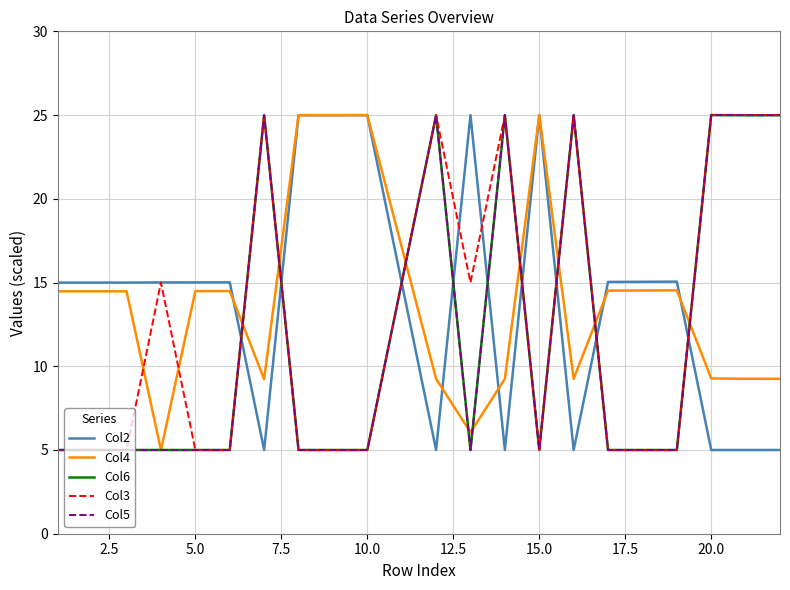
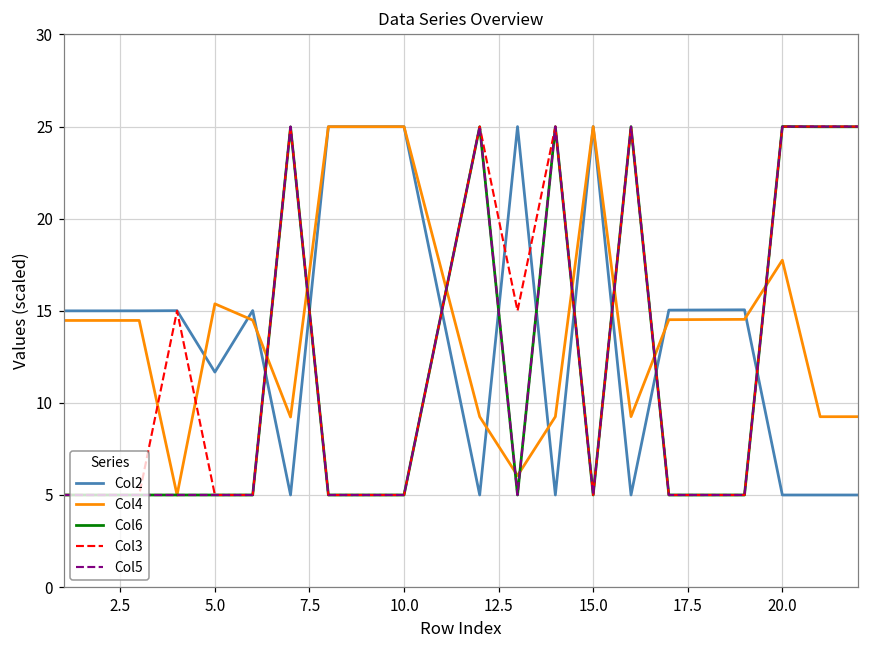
Col2, 5.0: 15.0 -> 11.7
Col4, 5.0: 14.5 -> 15.4
Col4, 20.0: 9.3 -> 17.7
